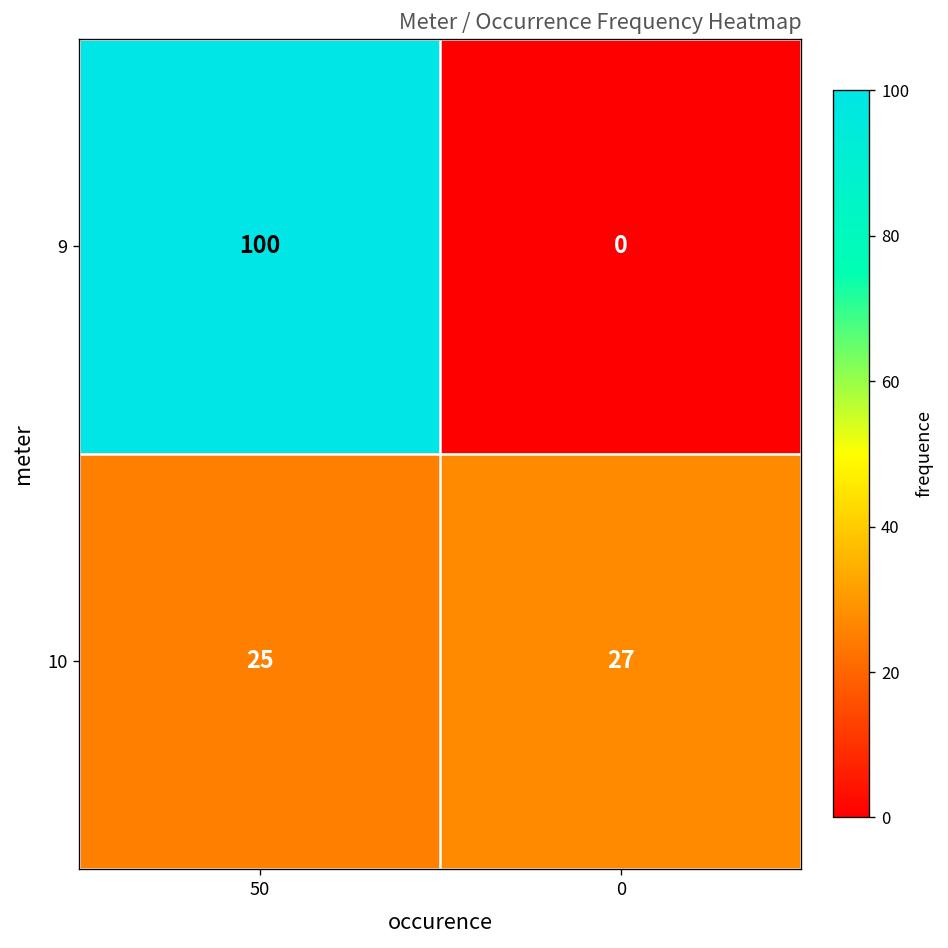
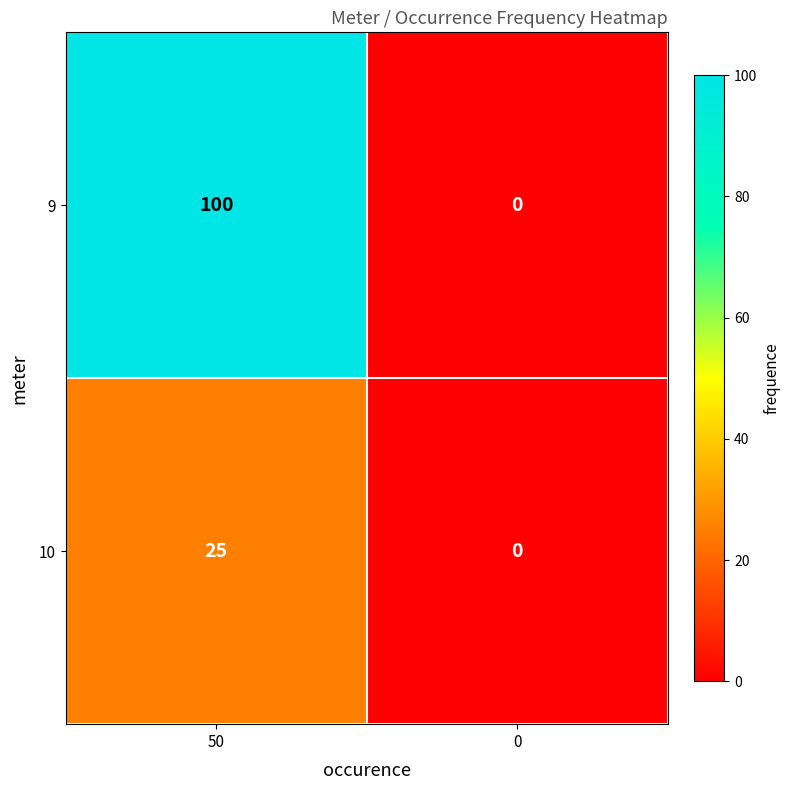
10, 0: 27 -> 0
